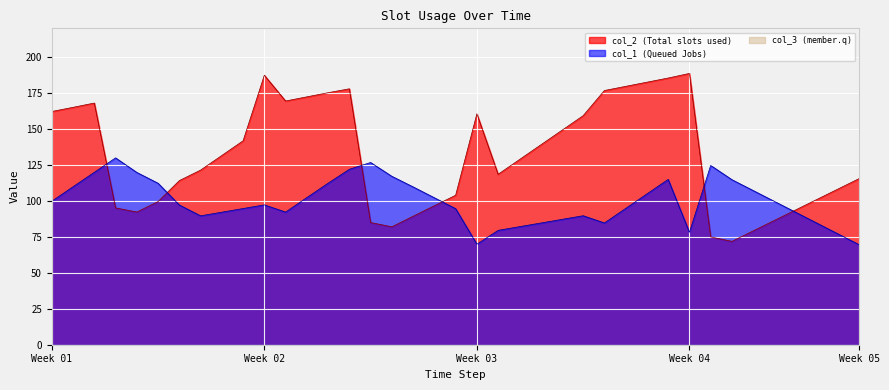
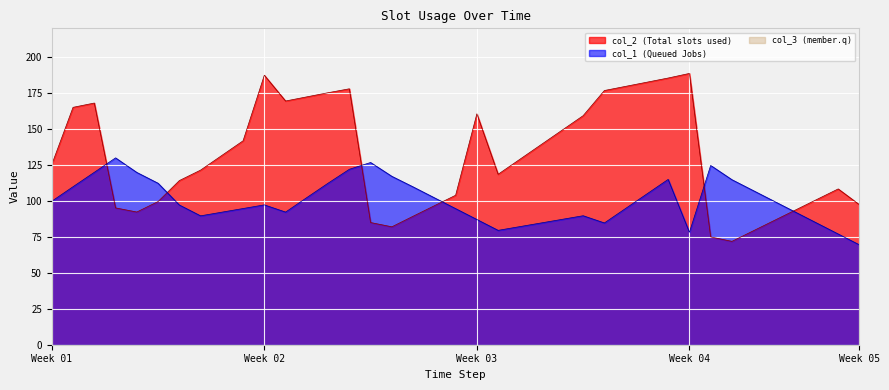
col_2 (Total slots used), Week 01: 162 -> 125
col_1 (Queued Jobs), Week 03: 70 -> 87
col_2 (Total slots used), Week 05: 116 -> 97
